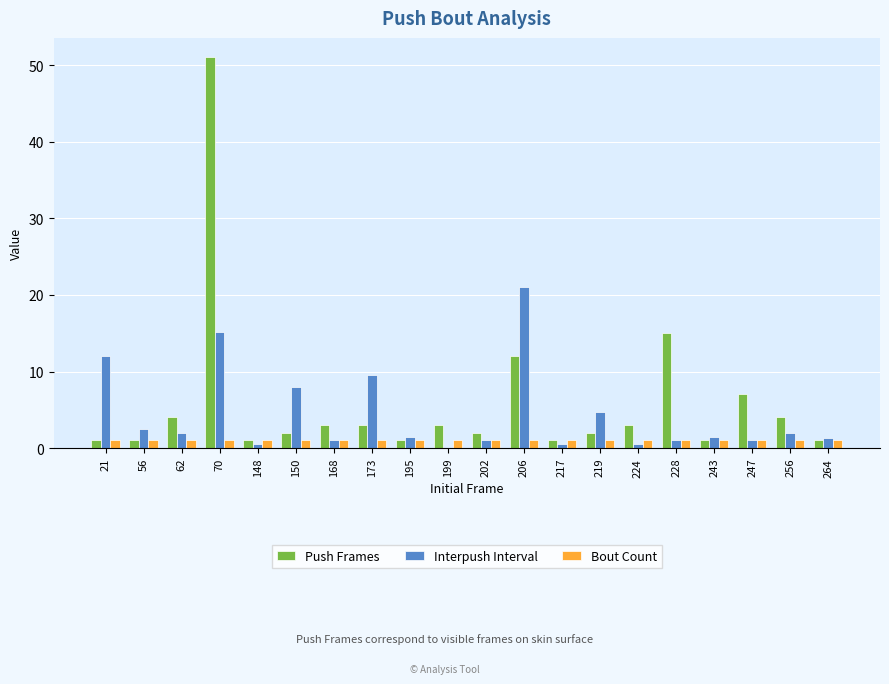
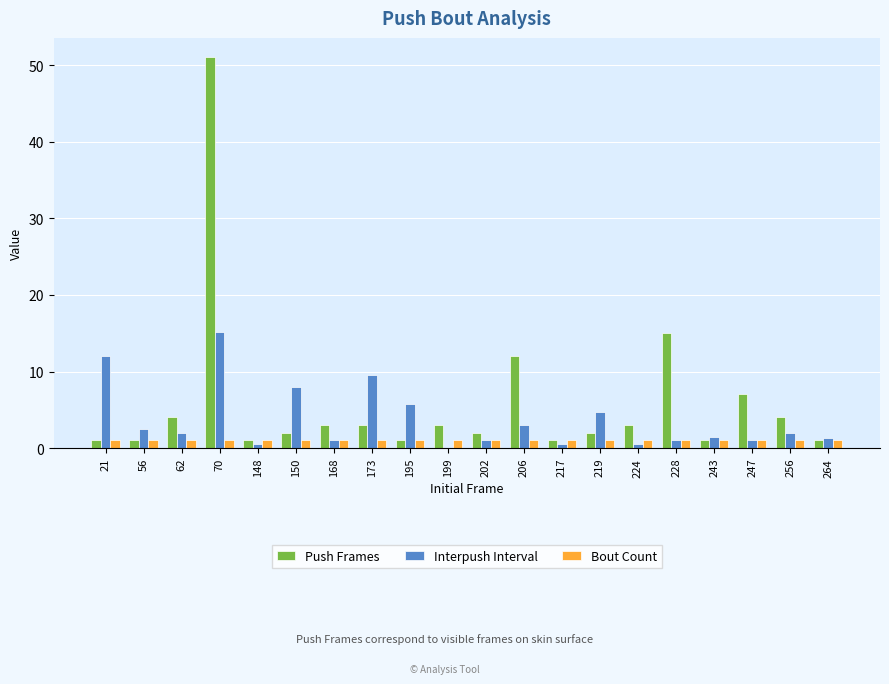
Interpush Interval, 195: 2 -> 6
Interpush Interval, 206: 21 -> 3
